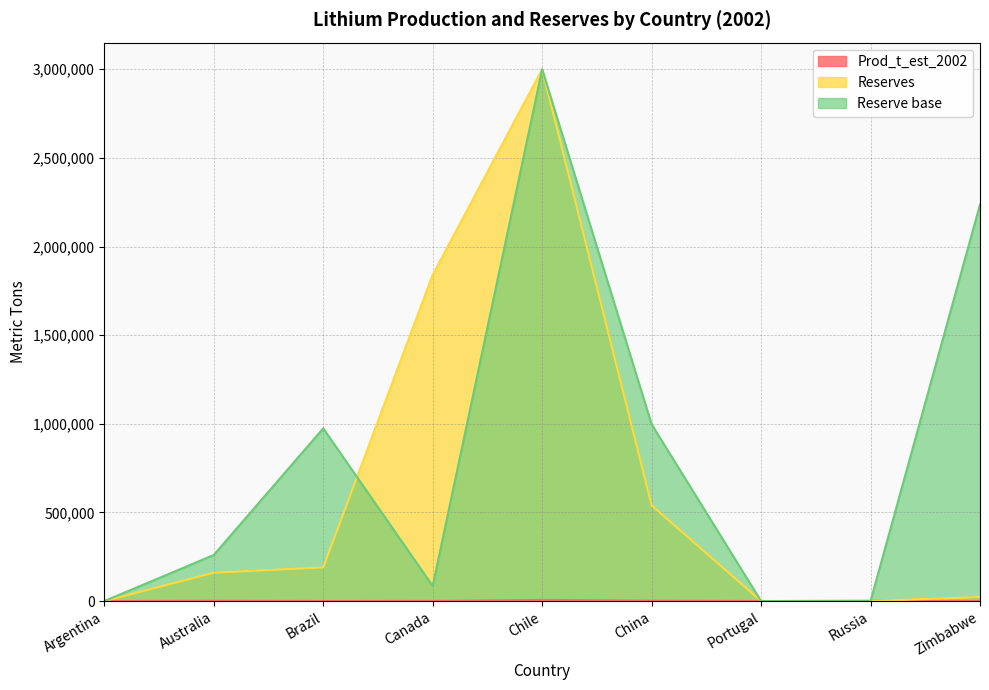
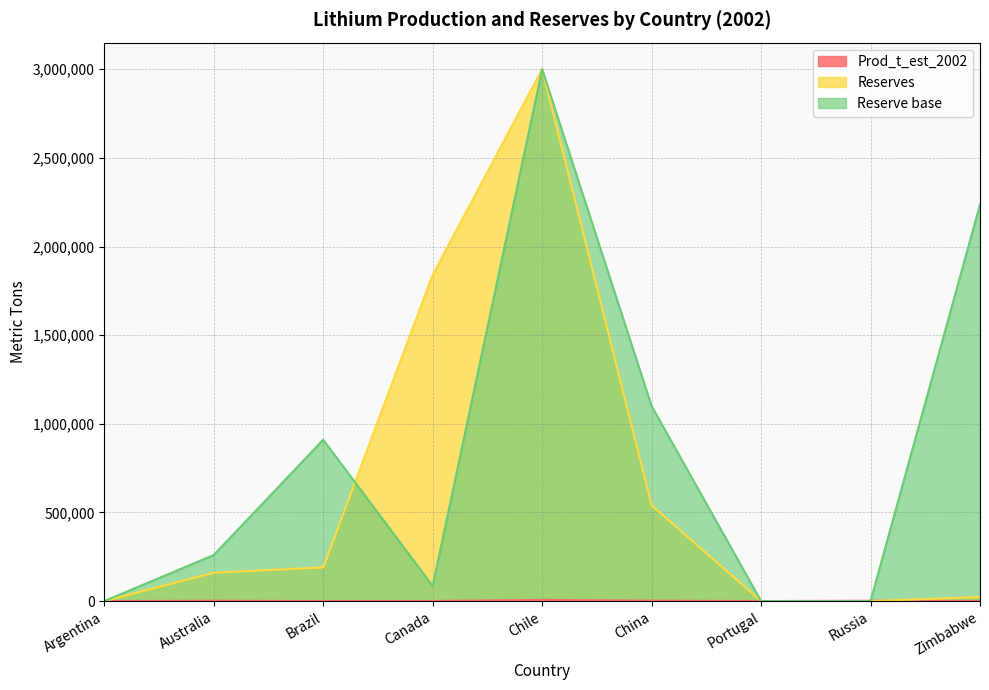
Reserve base, Brazil: 970,000 -> 910,000
Reserve base, China: 1,000,000 -> 1,100,000
